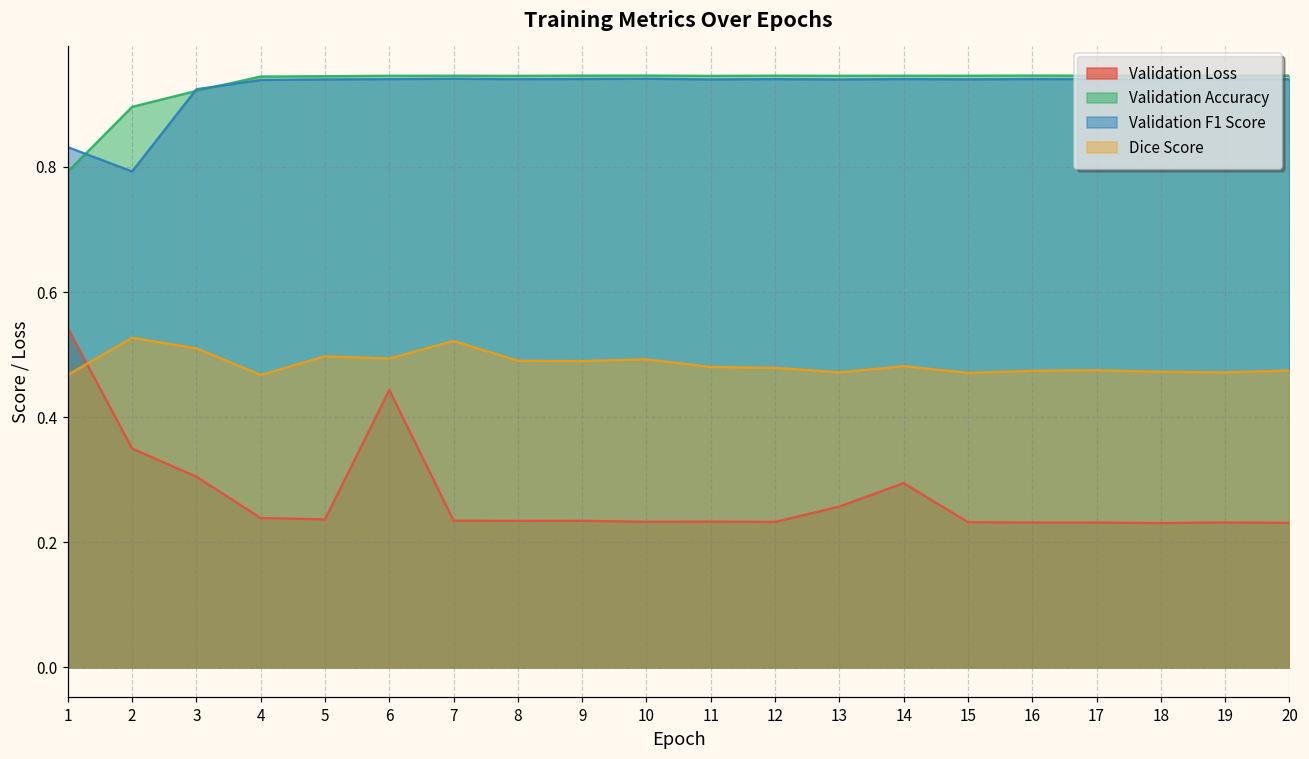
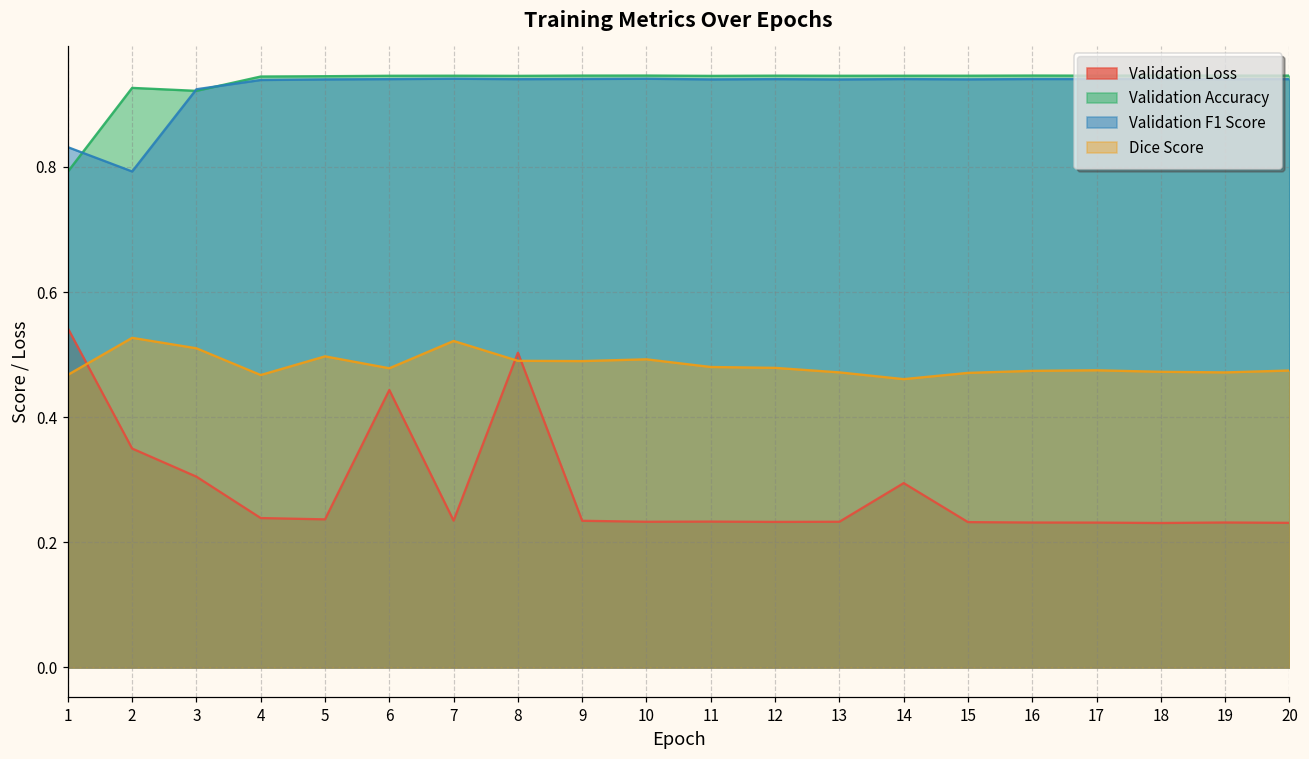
Validation Accuracy, 2: 0.90 -> 0.93
Dice Score, 6: 0.49 -> 0.48
Validation Loss, 8: 0.23 -> 0.50
Validation Loss, 13: 0.26 -> 0.23
Dice Score, 14: 0.48 -> 0.46
